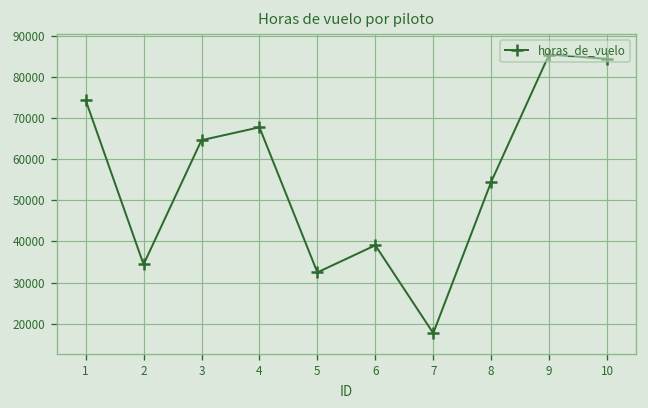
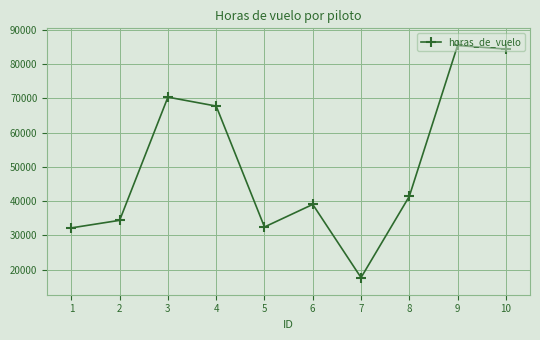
1: 74000 -> 32000
3: 65000 -> 70000
8: 54000 -> 41000
